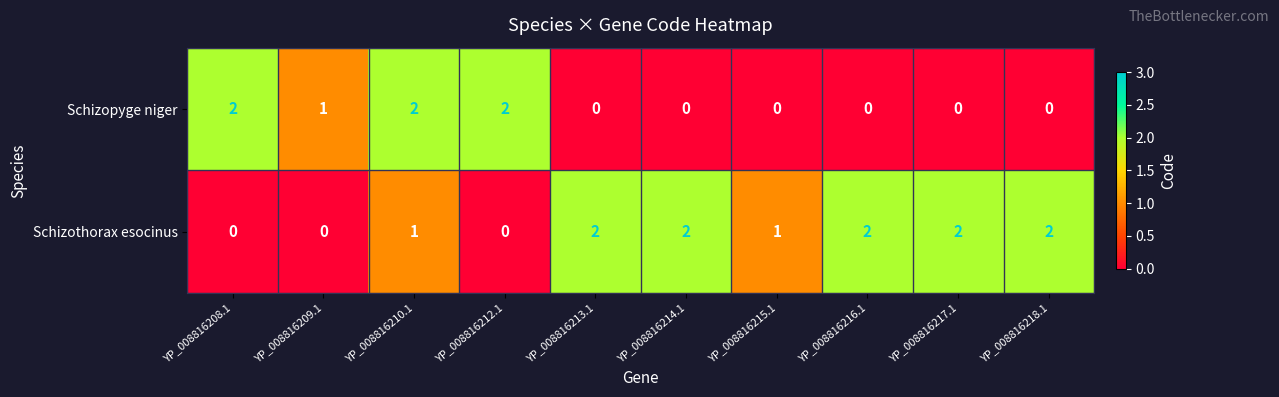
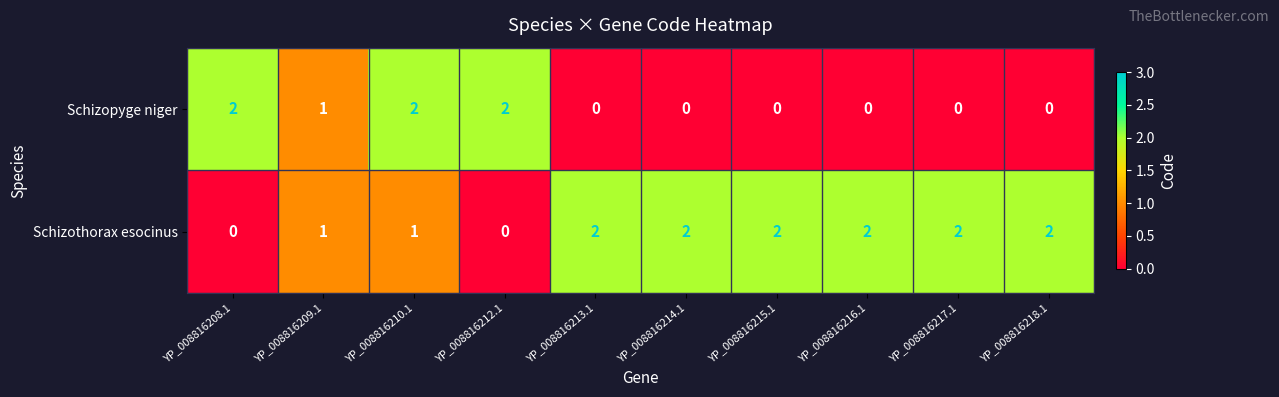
Schizothorax esocinus, YP_008816209.1: 0 -> 1
Schizothorax esocinus, YP_008816215.1: 1 -> 2
